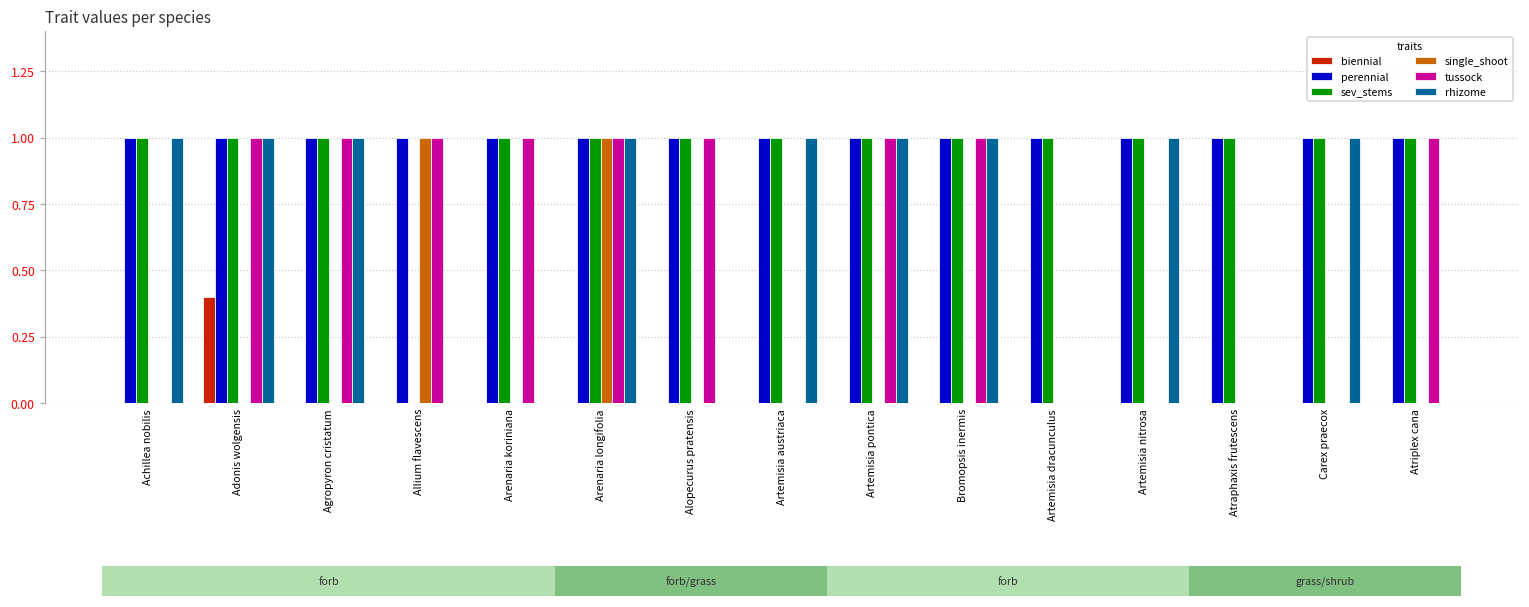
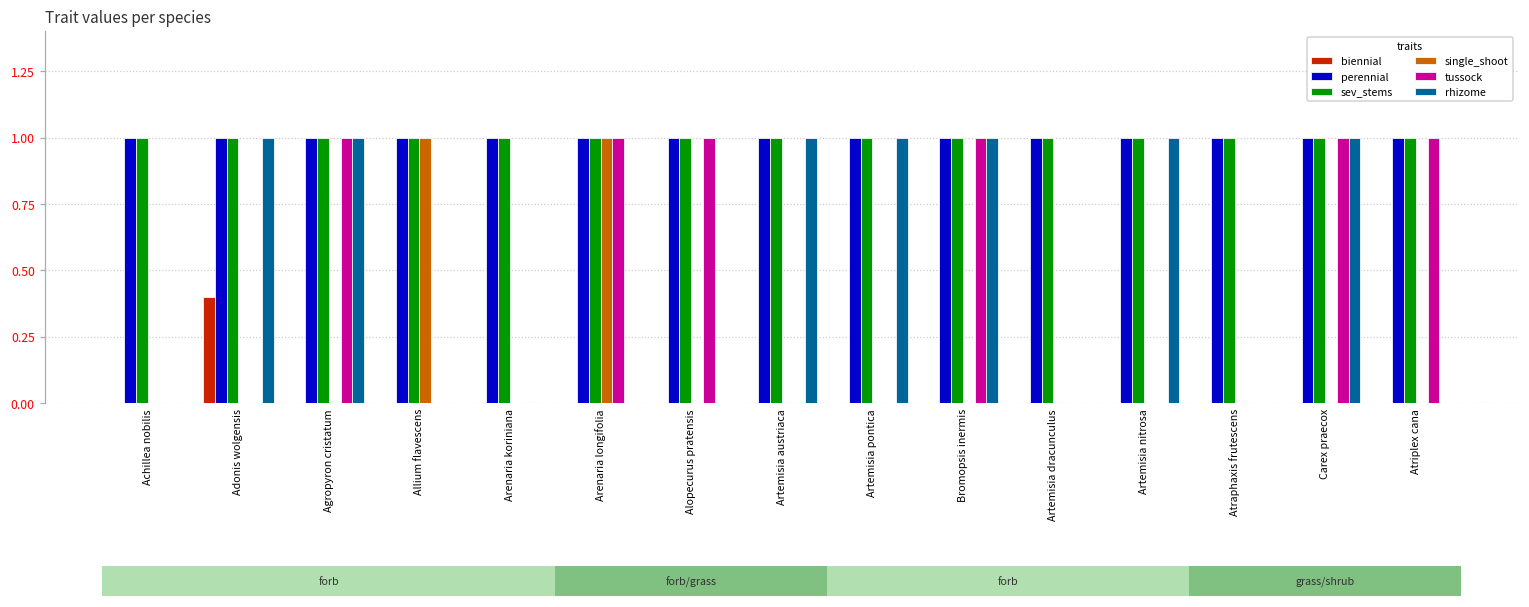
rhizome, Achillea nobilis: 1 -> 0
tussock, Adonis wolgensis: 1 -> 0
sev_stems, Allium flavescens: 0 -> 1
tussock, Allium flavescens: 1 -> 0
tussock, Arenaria koriniana: 1 -> 0
rhizome, Arenaria longifolia: 1 -> 0
tussock, Artemisia pontica: 1 -> 0
tussock, Carex praecox: 0 -> 1
